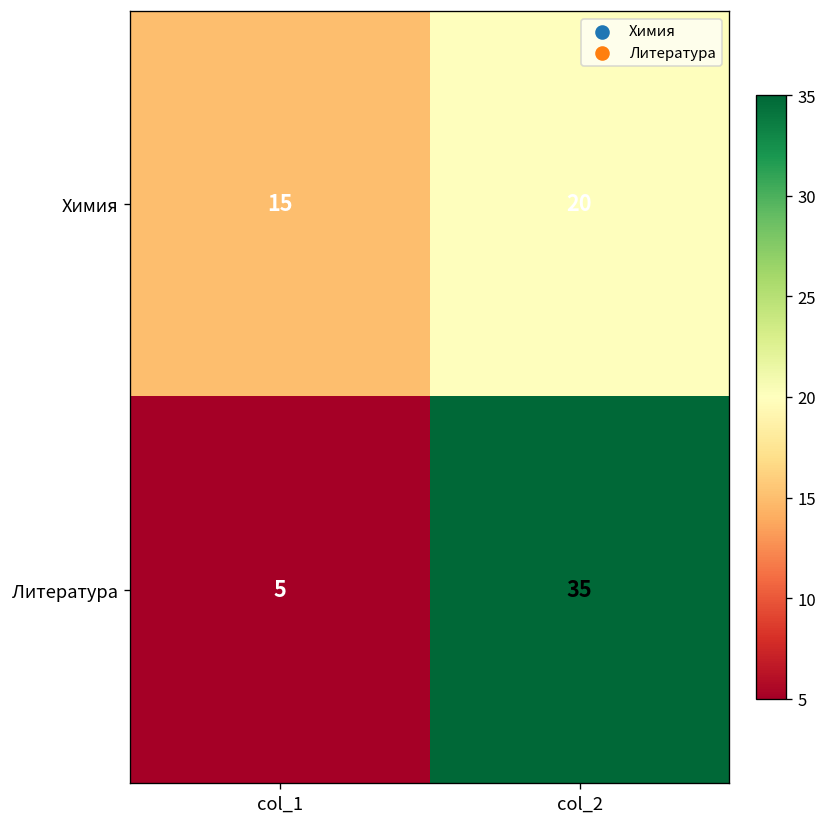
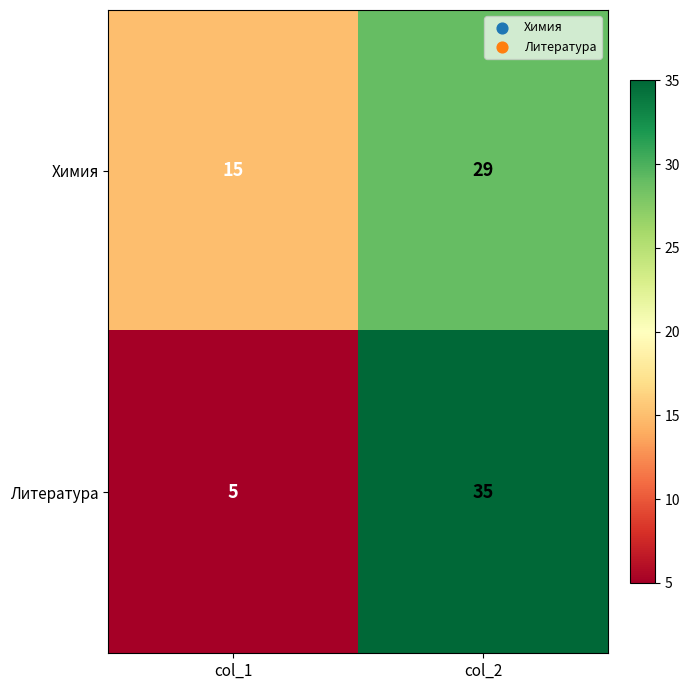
Химия, col_2: 20 -> 29
